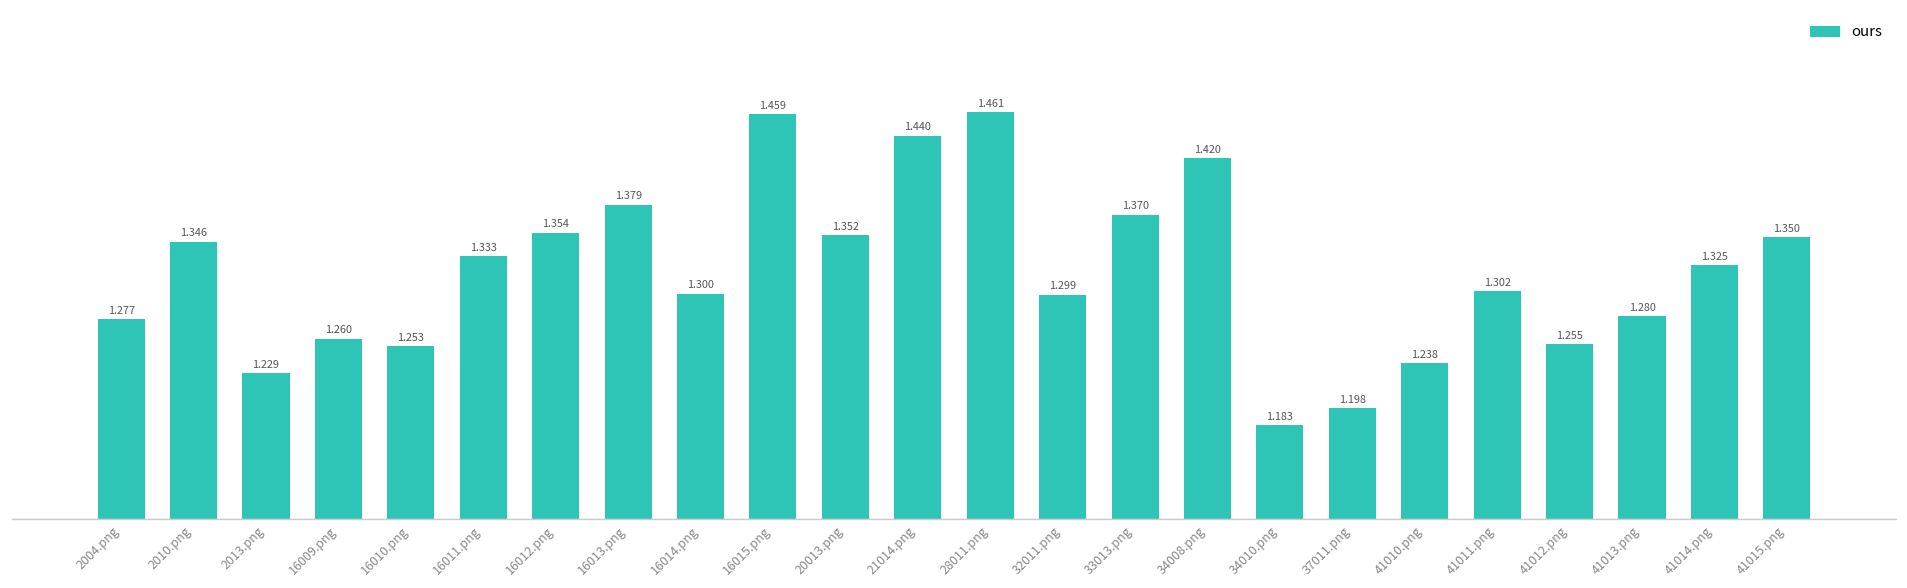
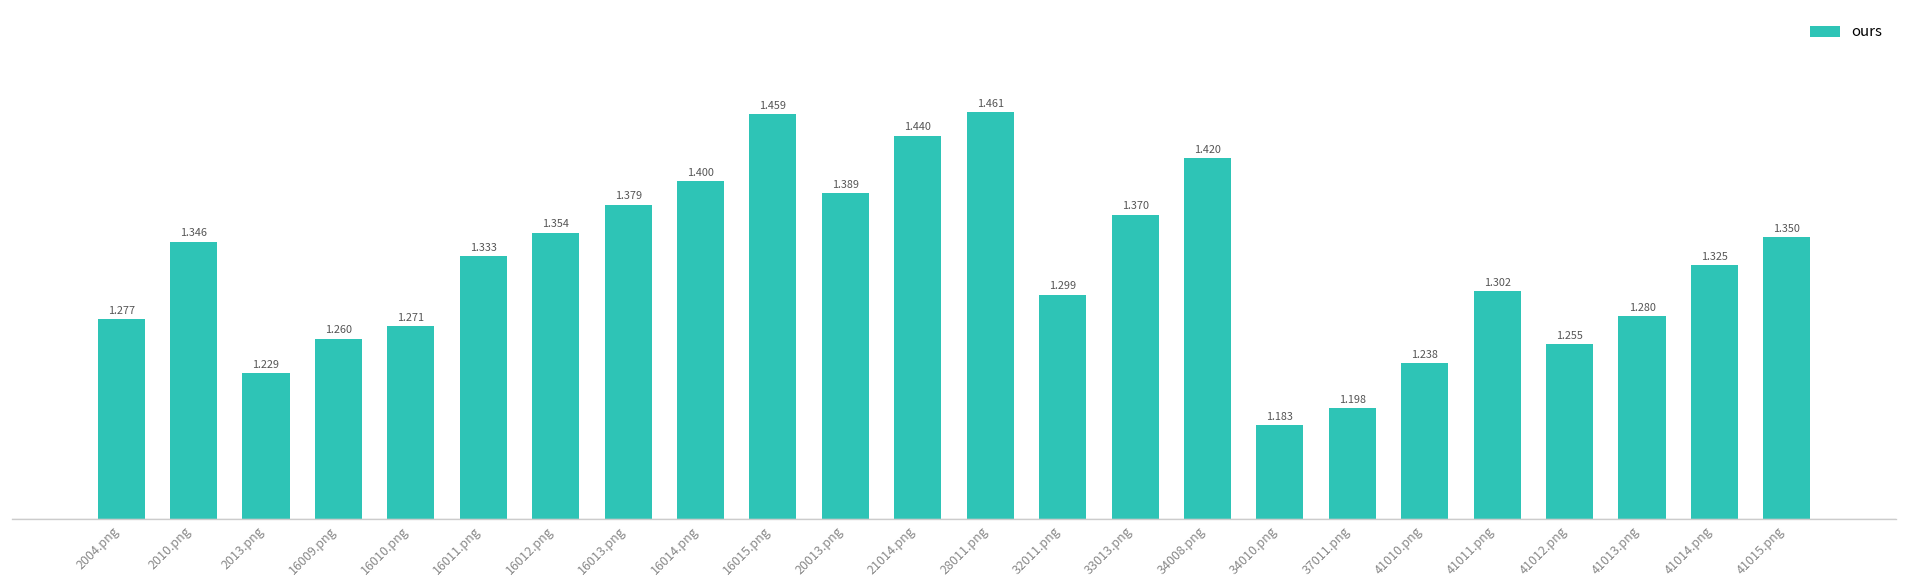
16010.png: 1.253 -> 1.271
16014.png: 1.300 -> 1.400
20013.png: 1.352 -> 1.389
